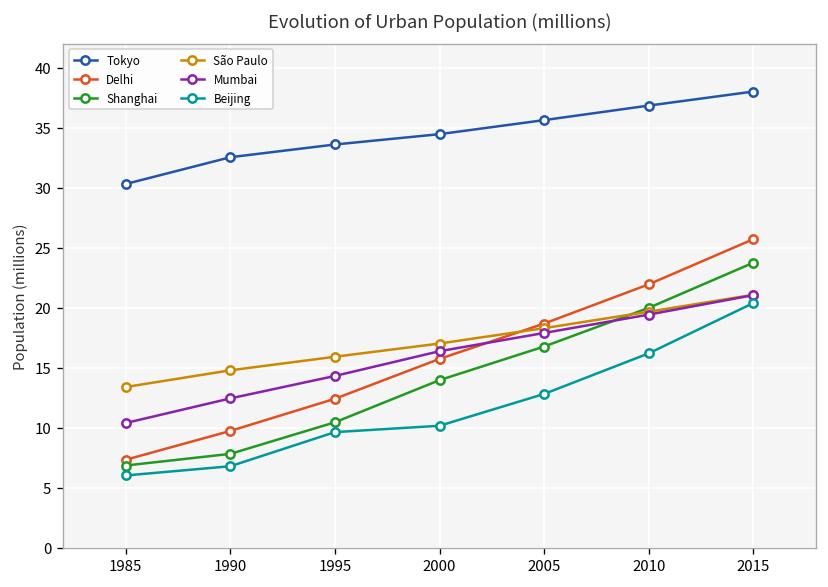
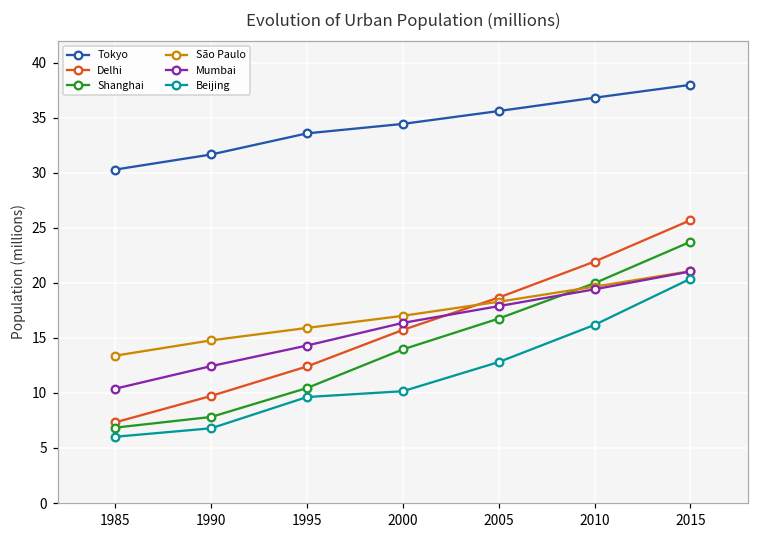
Tokyo, 1990: 32.5 -> 31.7
